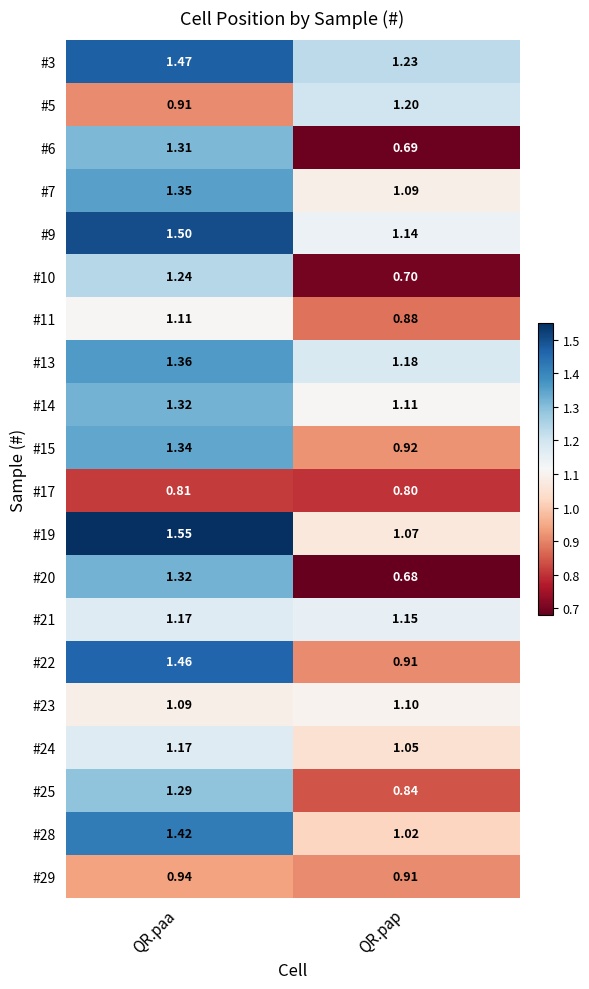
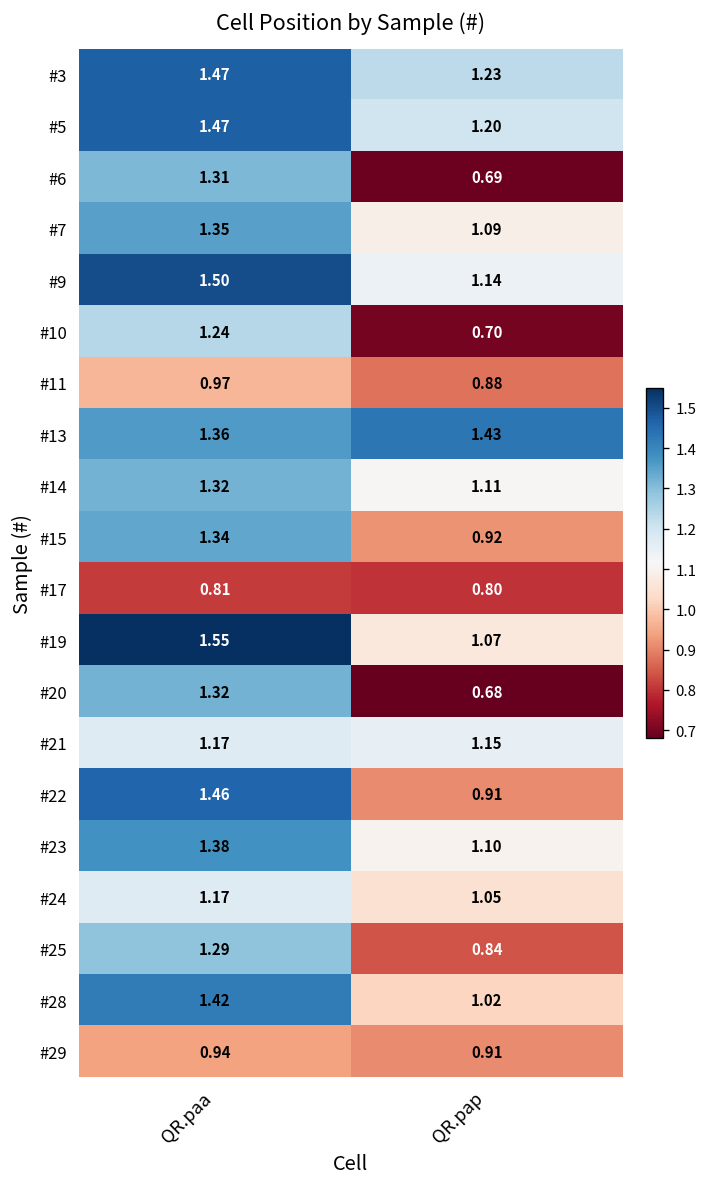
#5, QR.paa: 0.91 -> 1.47
#11, QR.paa: 1.11 -> 0.97
#13, QR.pap: 1.18 -> 1.43
#23, QR.paa: 1.09 -> 1.38
